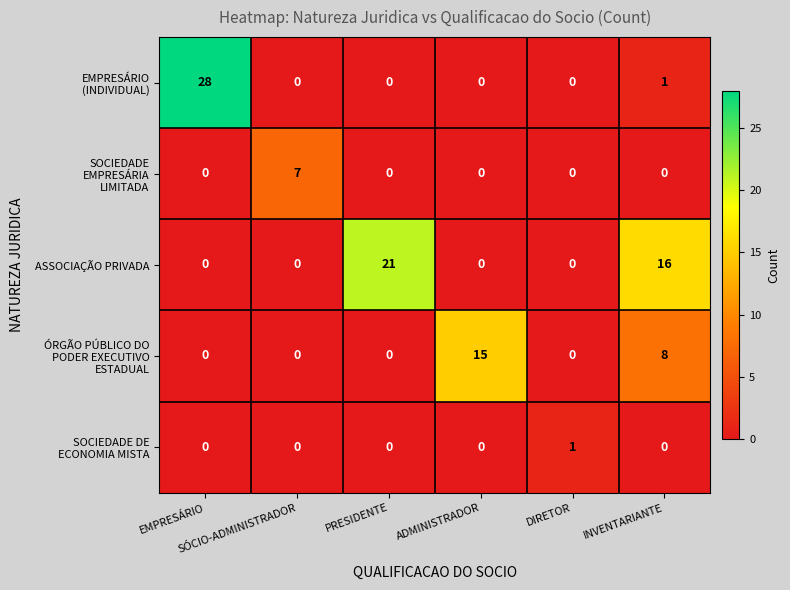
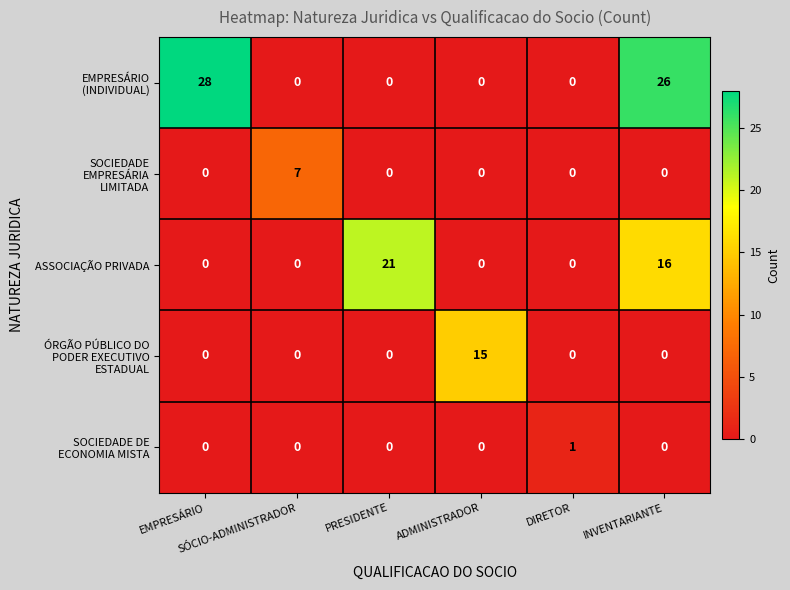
EMPRESÁRIO (INDIVIDUAL), INVENTARIANTE: 1 -> 26
ÓRGÃO PÚBLICO DO PODER EXECUTIVO ESTADUAL, INVENTARIANTE: 8 -> 0
